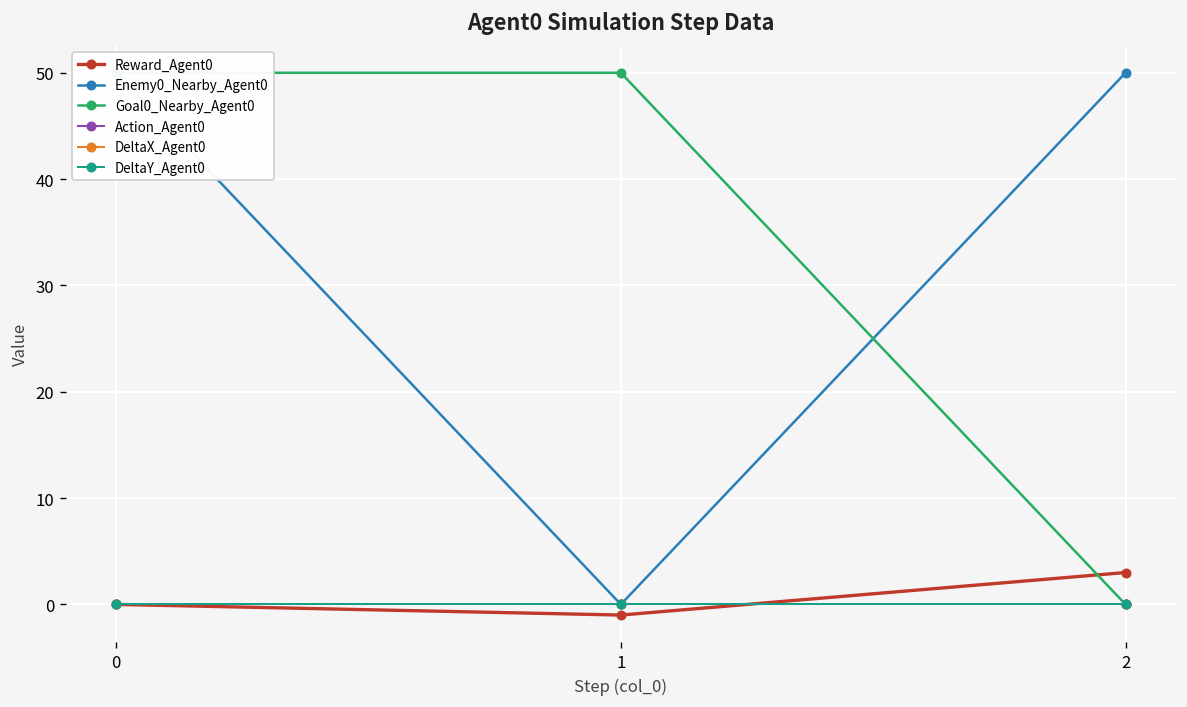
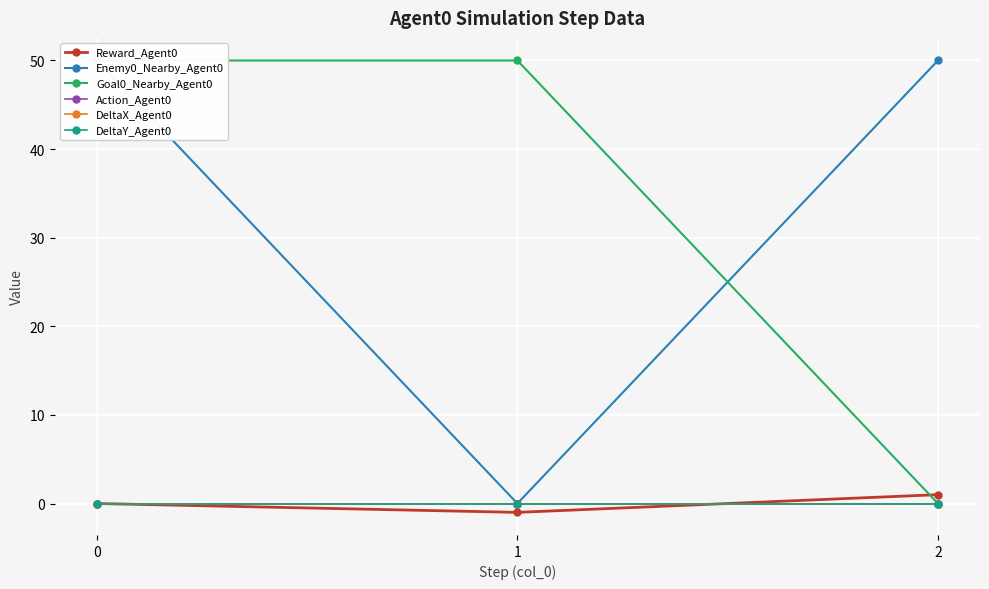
Reward_Agent0, 2: 3 -> 1
